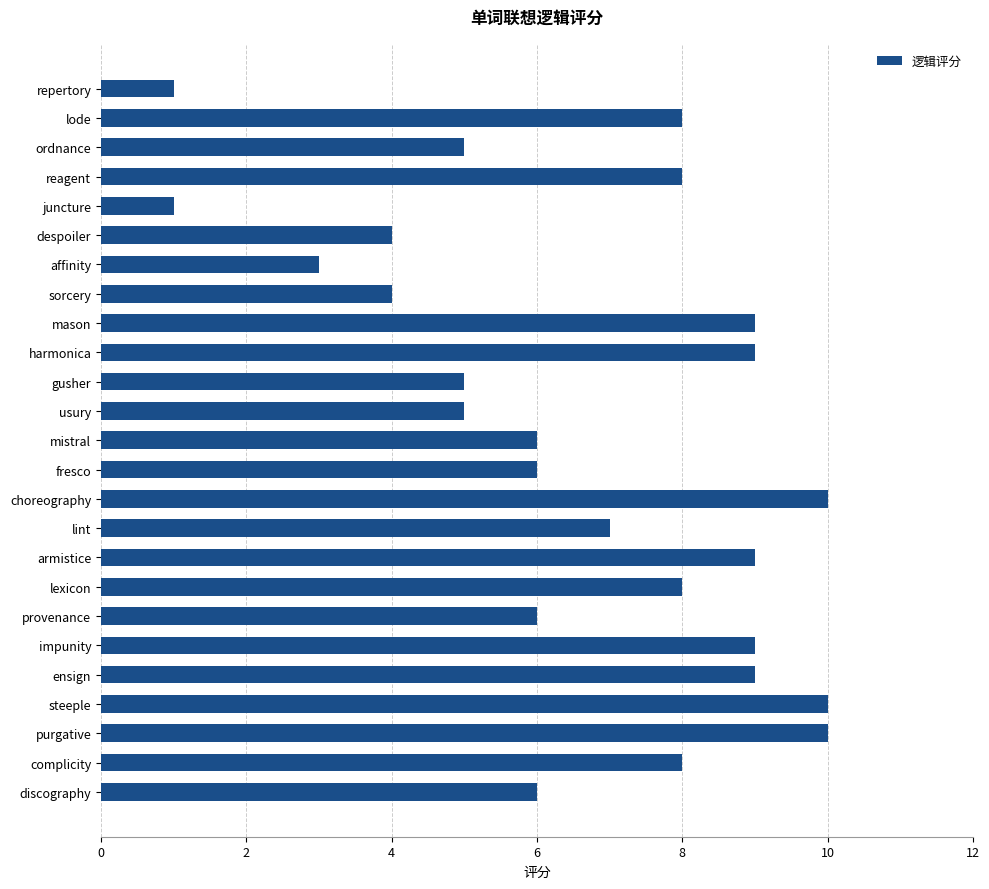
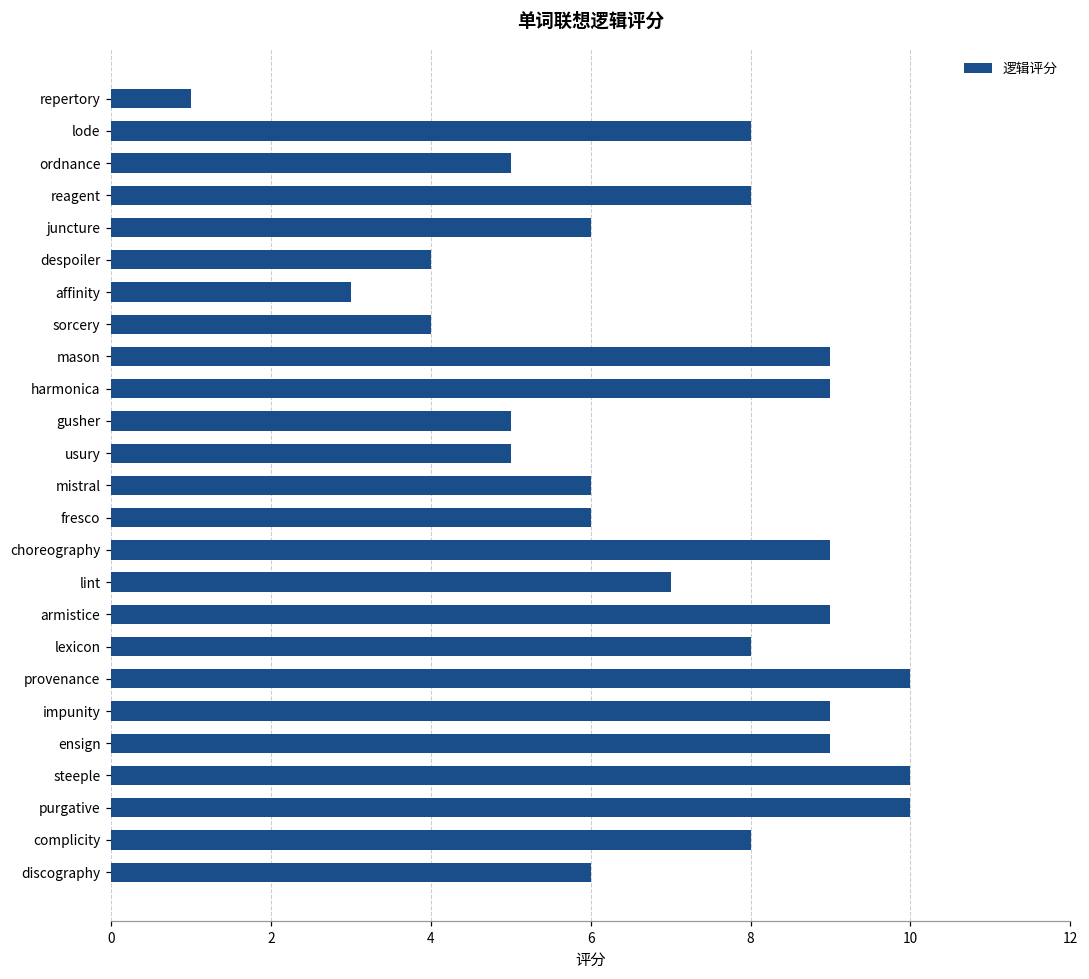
juncture: 1 -> 6
choreography: 10 -> 9
provenance: 6 -> 10
